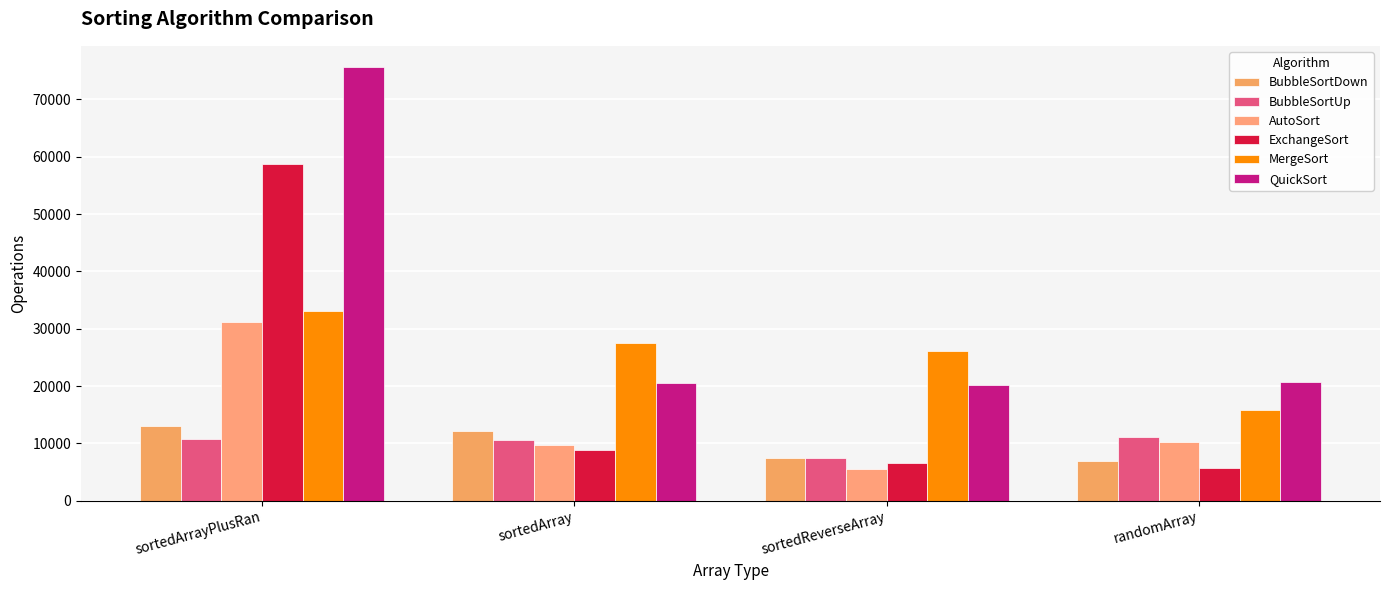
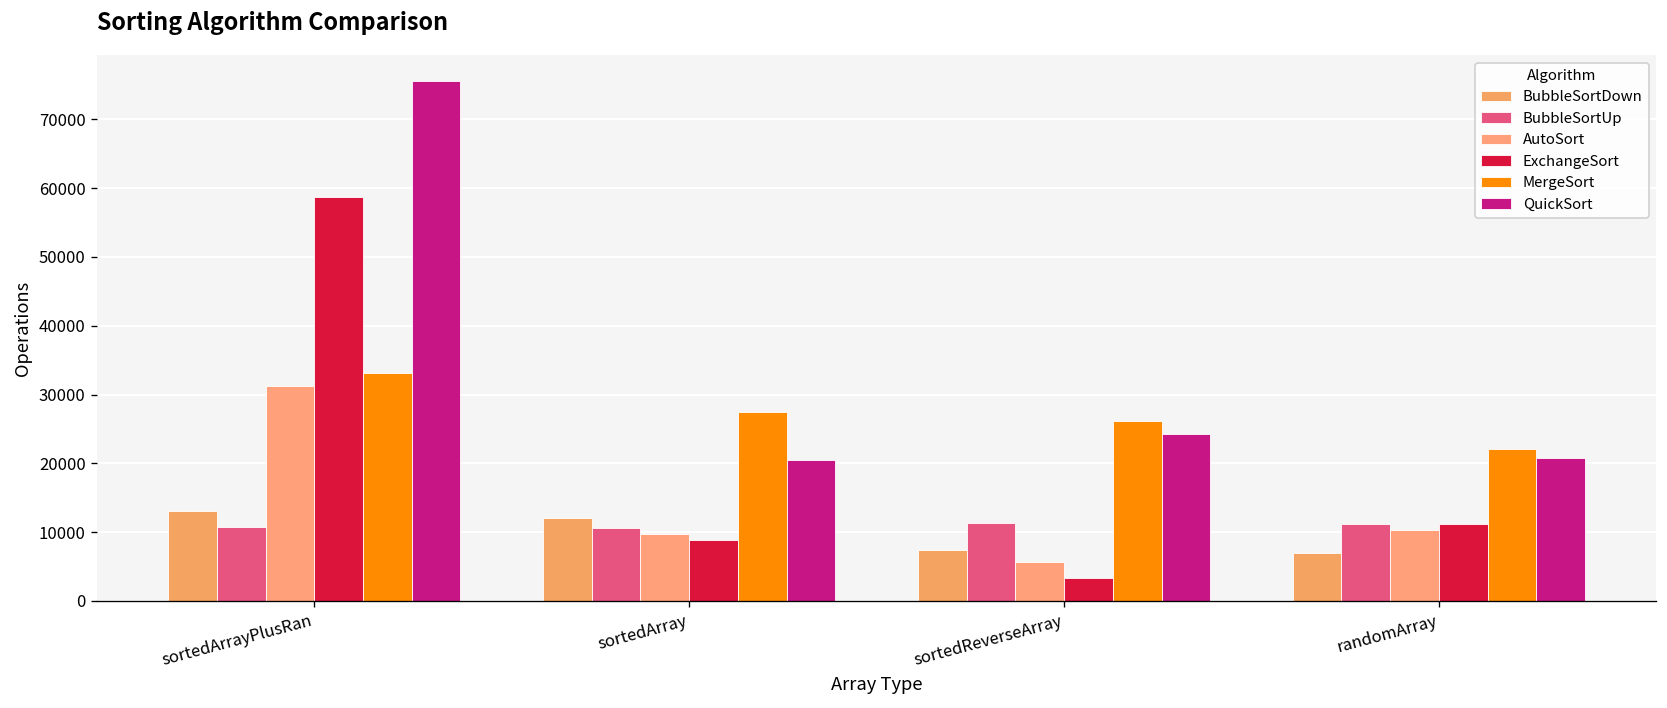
BubbleSortUp, sortedReverseArray: 7000 -> 11000
ExchangeSort, sortedReverseArray: 7000 -> 3000
QuickSort, sortedReverseArray: 20000 -> 24000
ExchangeSort, randomArray: 6000 -> 11000
MergeSort, randomArray: 16000 -> 22000
